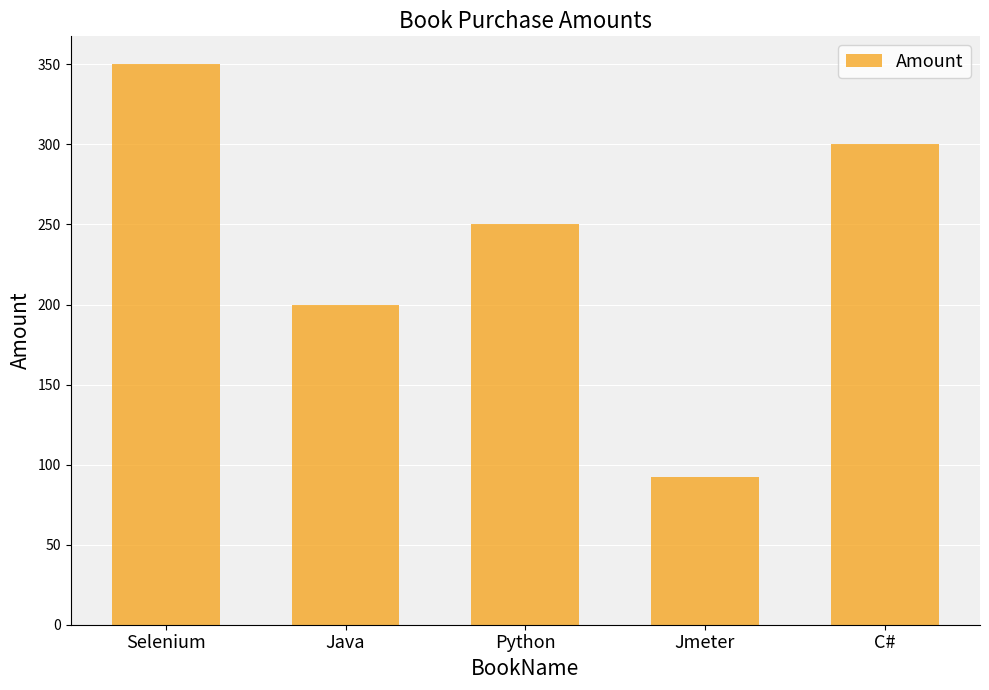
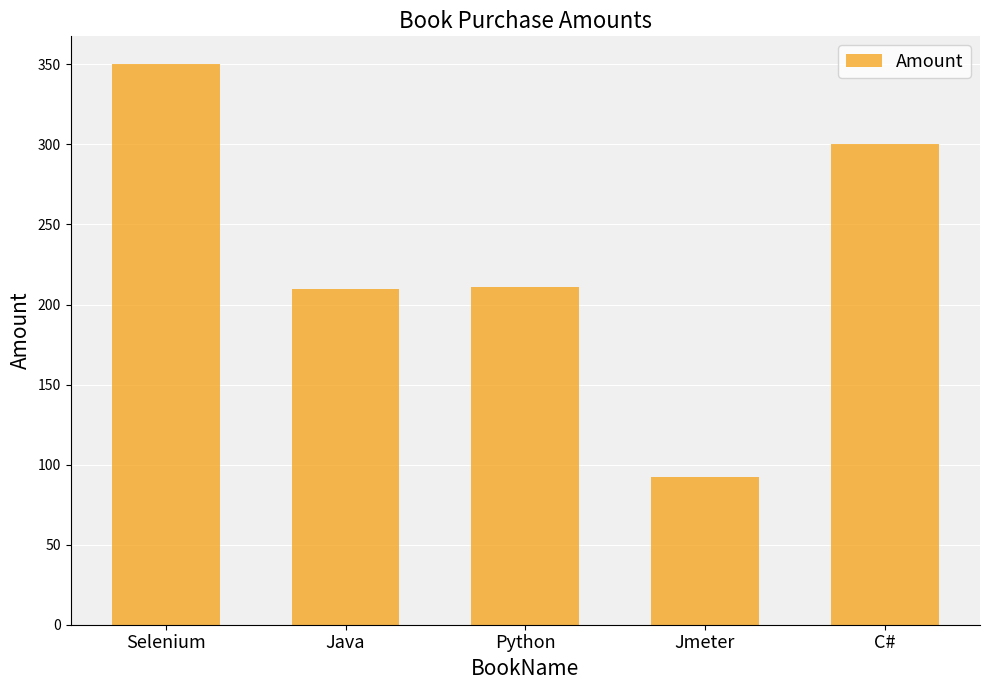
Java: 200 -> 210
Python: 250 -> 211
